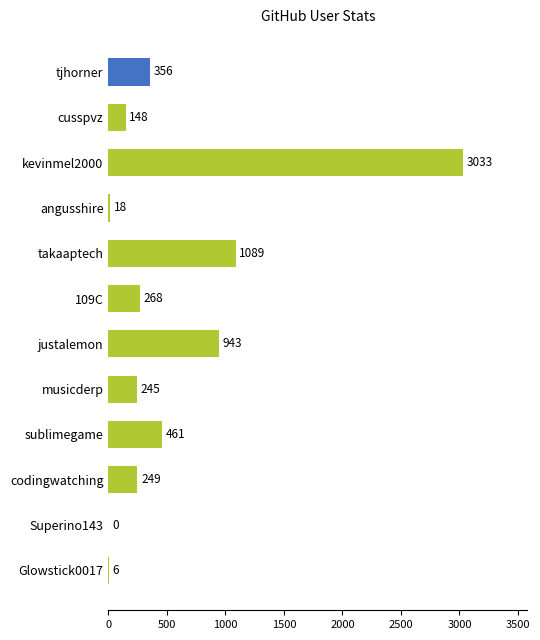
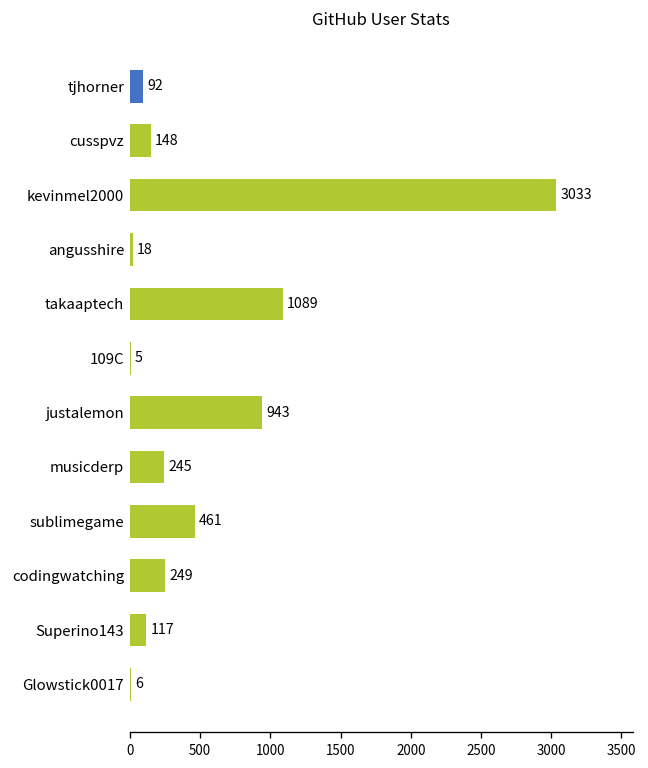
tjhorner: 356 -> 92
109C: 268 -> 5
Superino143: 0 -> 117
